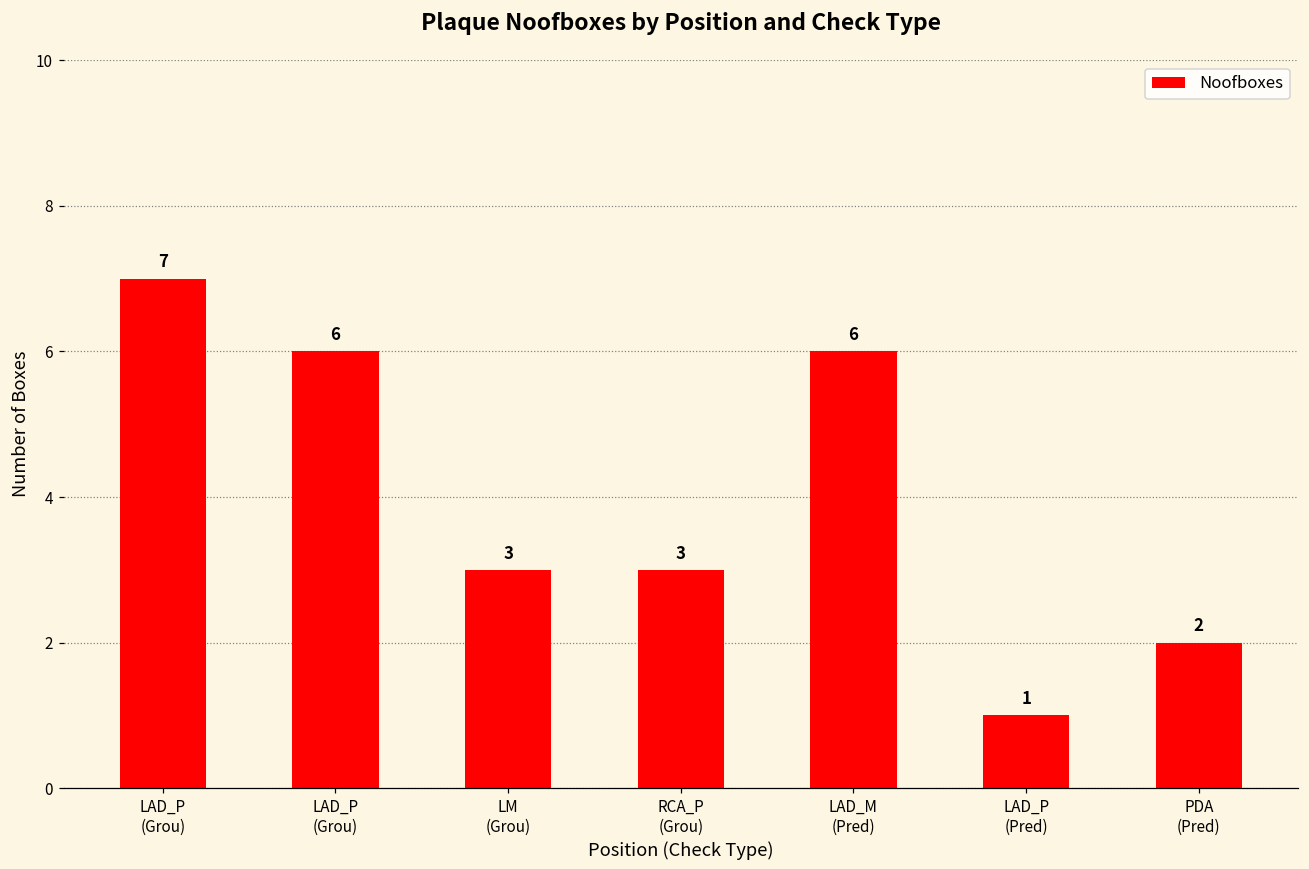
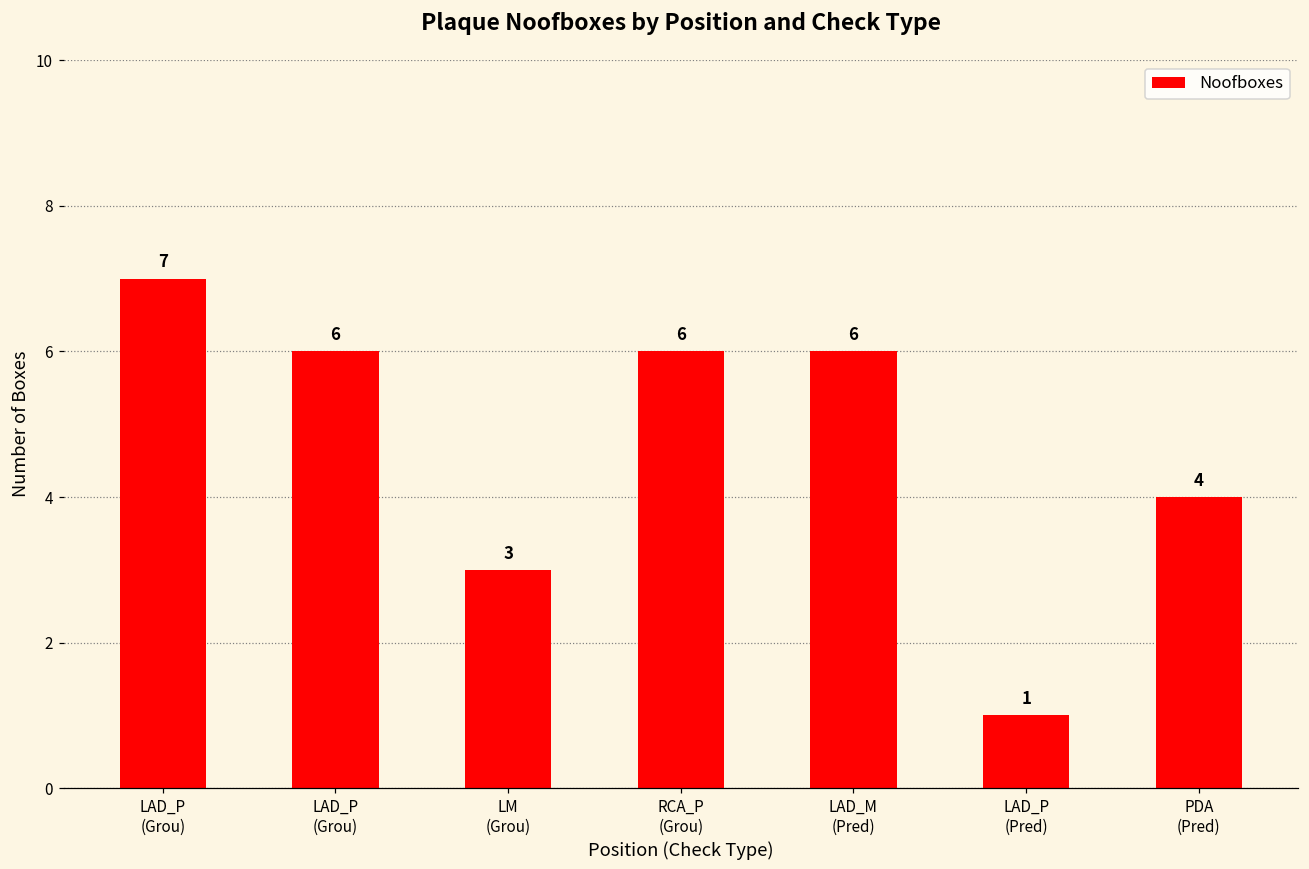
RCA_P (Grou): 3 -> 6
PDA (Pred): 2 -> 4
